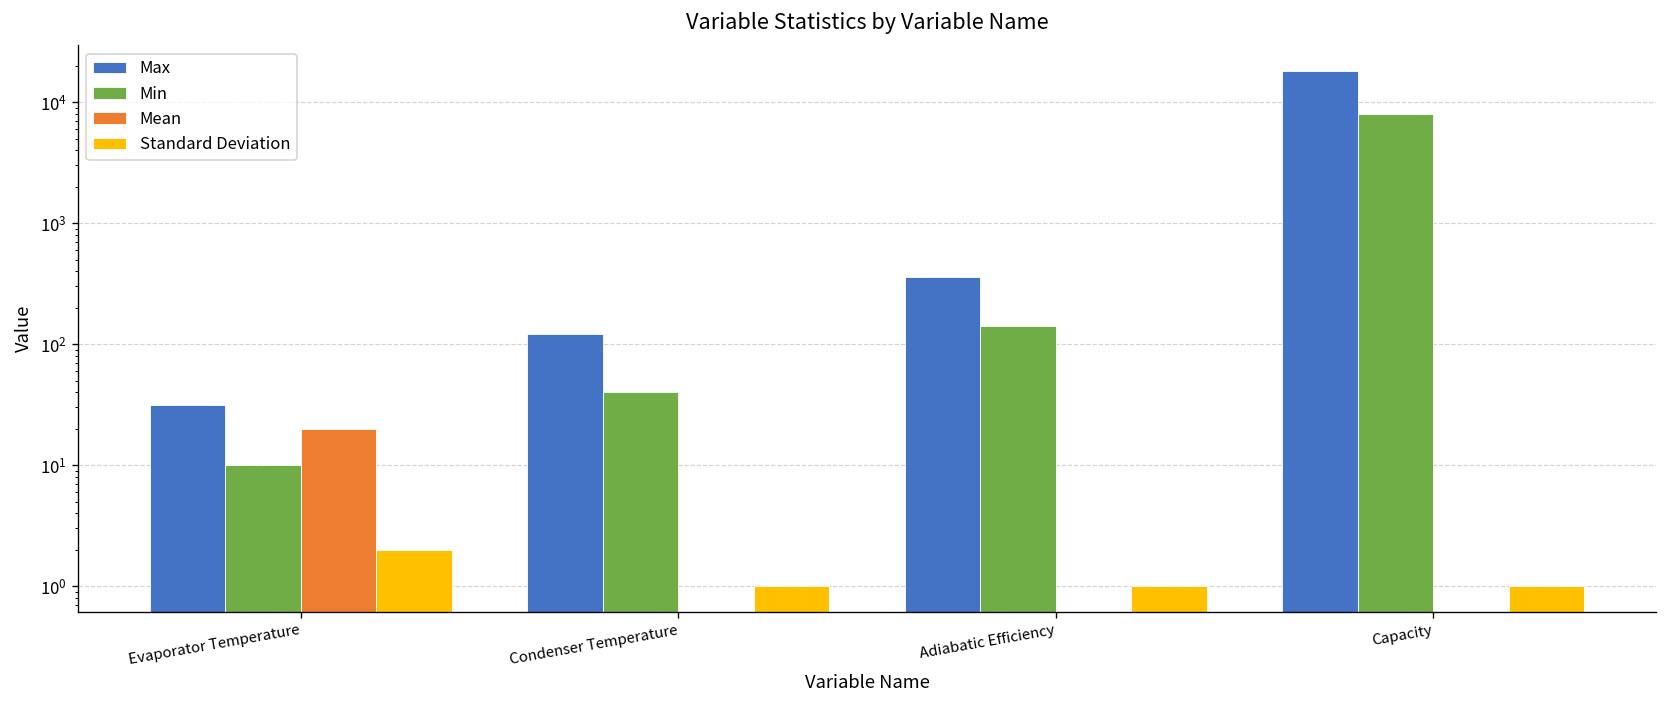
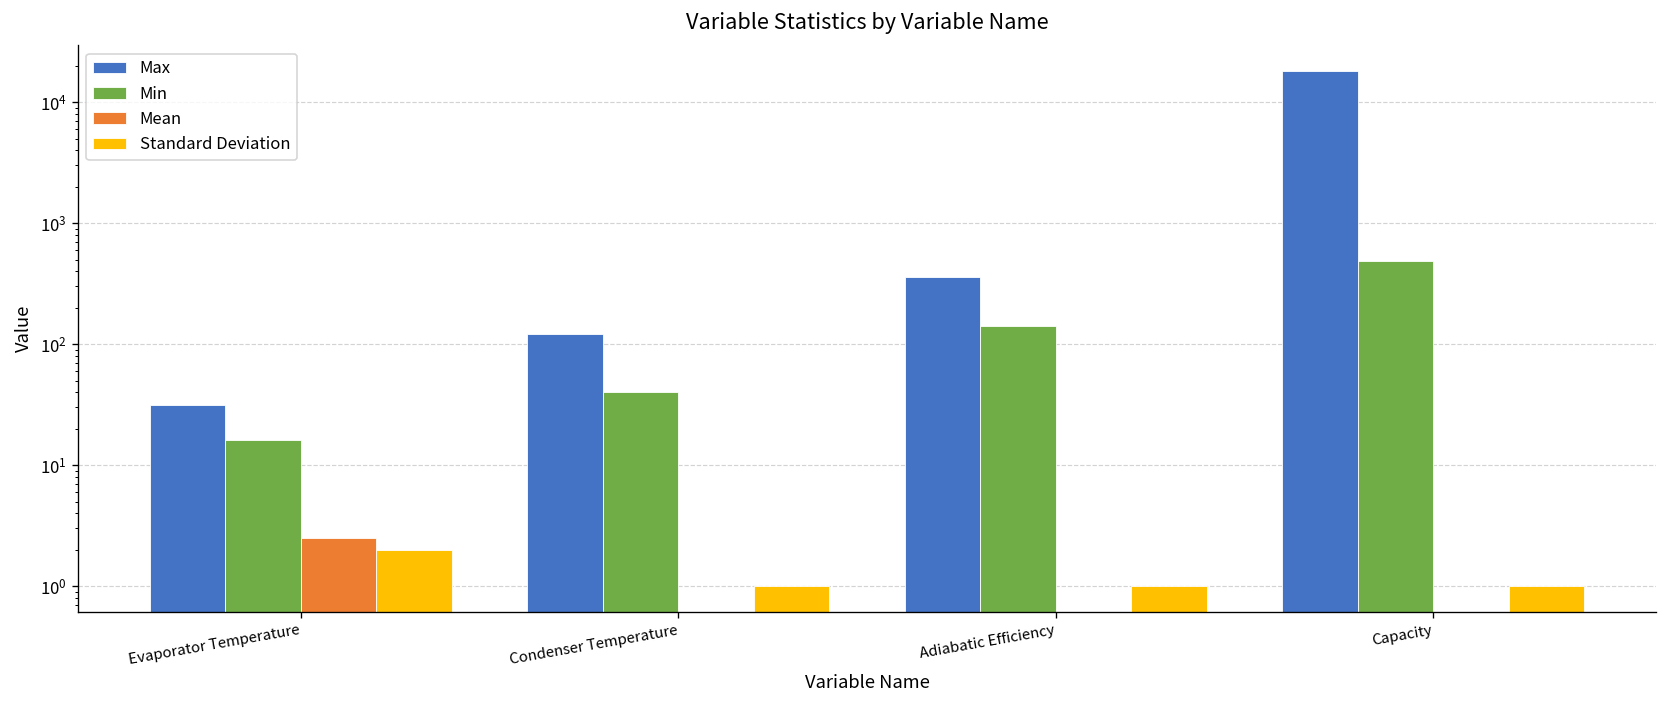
Min, Evaporator Temperature: 10 -> 16
Mean, Evaporator Temperature: 20 -> 2.5
Min, Capacity: 8000 -> 500
